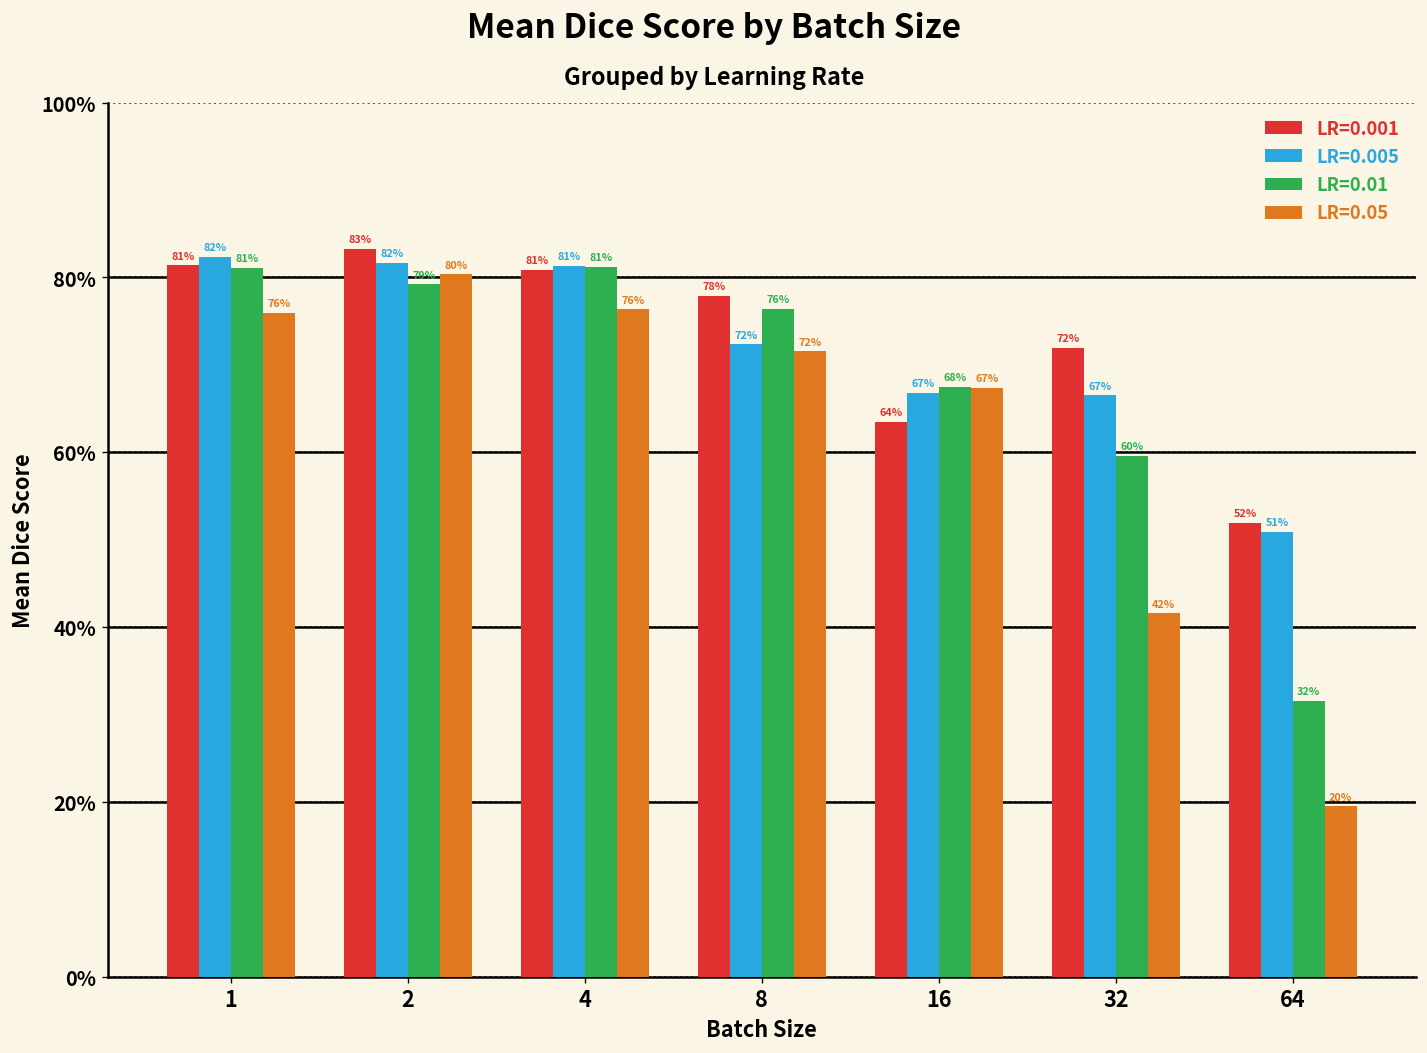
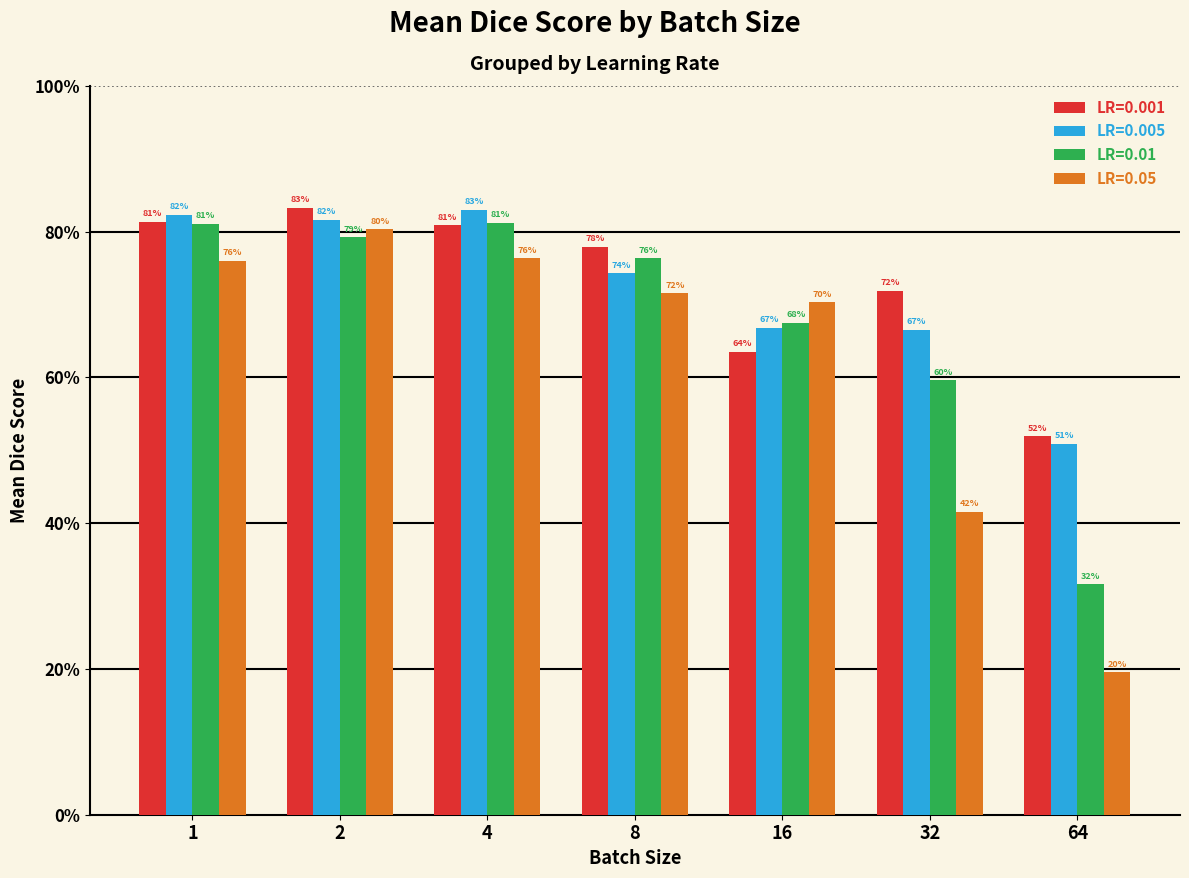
LR=0.005, 4: 81% -> 83%
LR=0.005, 8: 72% -> 74%
LR=0.05, 16: 67% -> 70%
